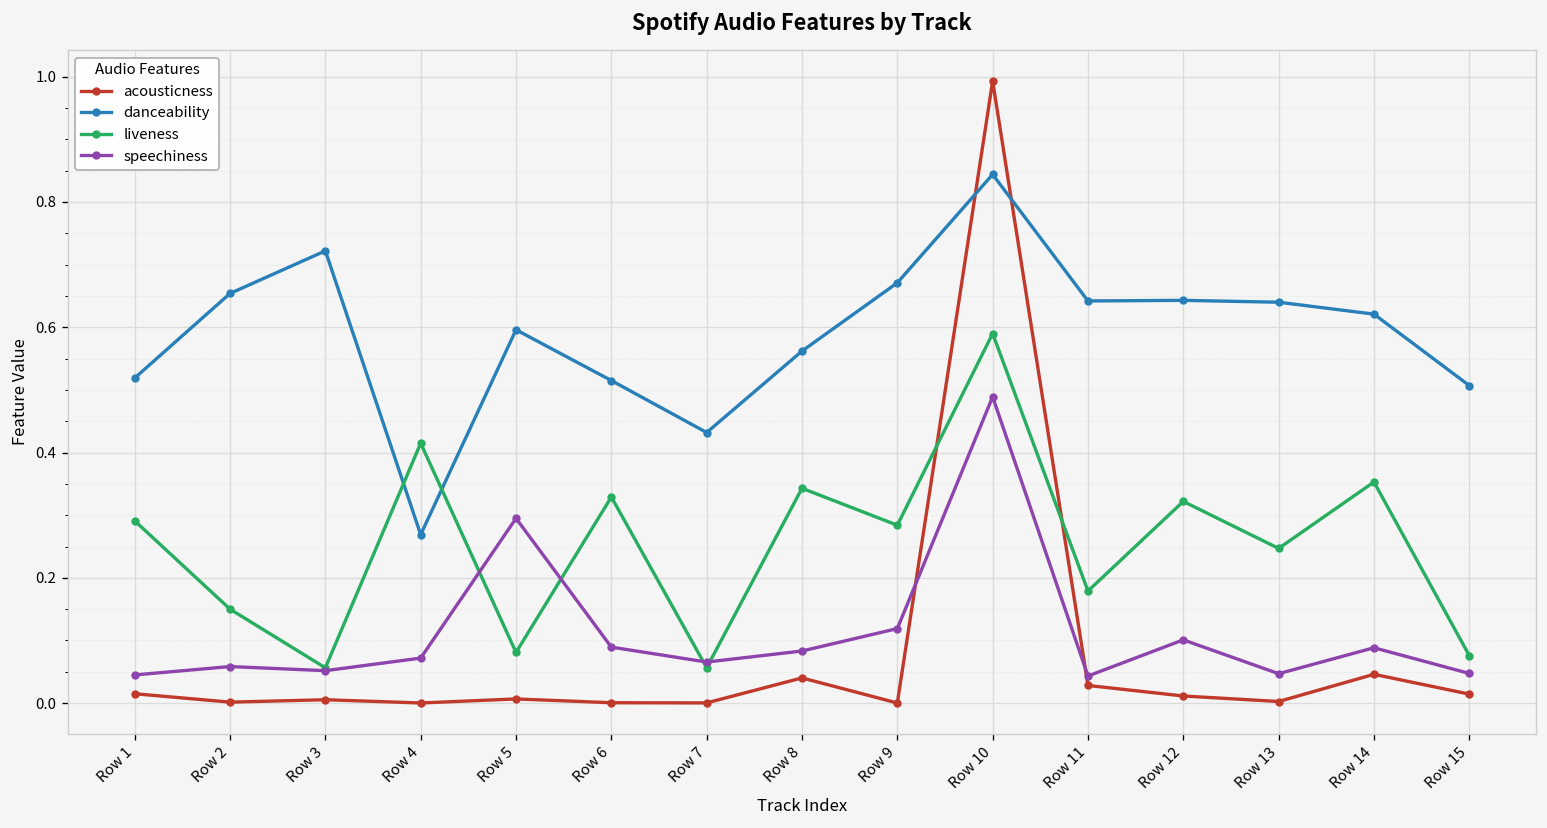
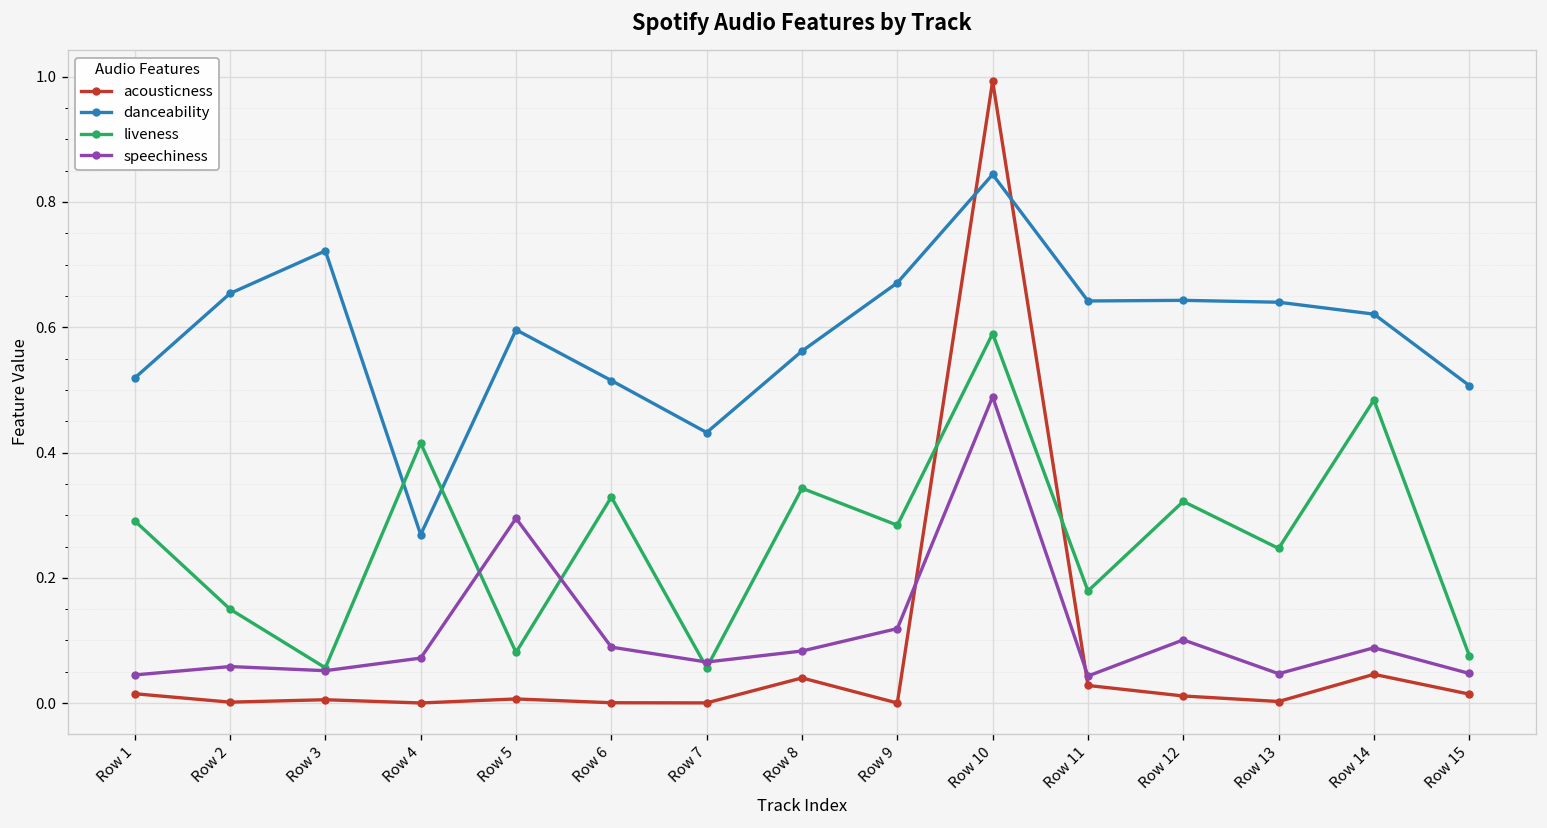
liveness, Row 14: 0.35 -> 0.48
